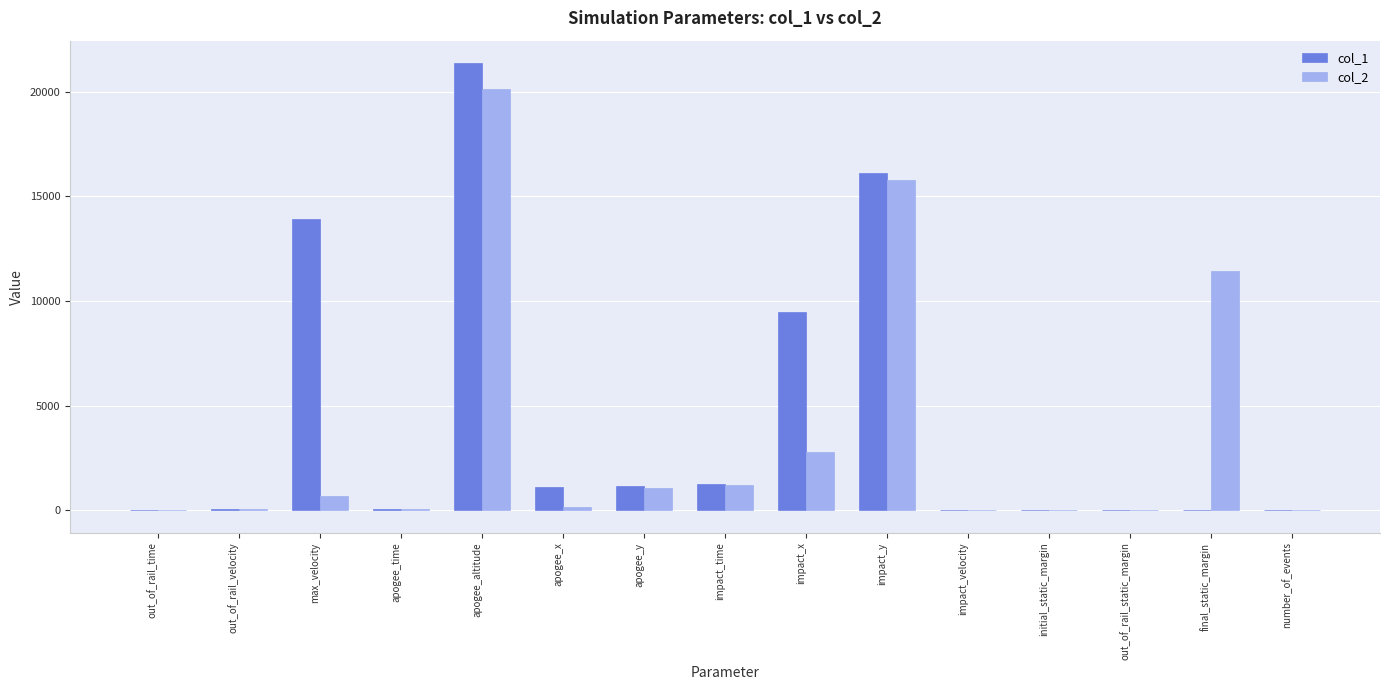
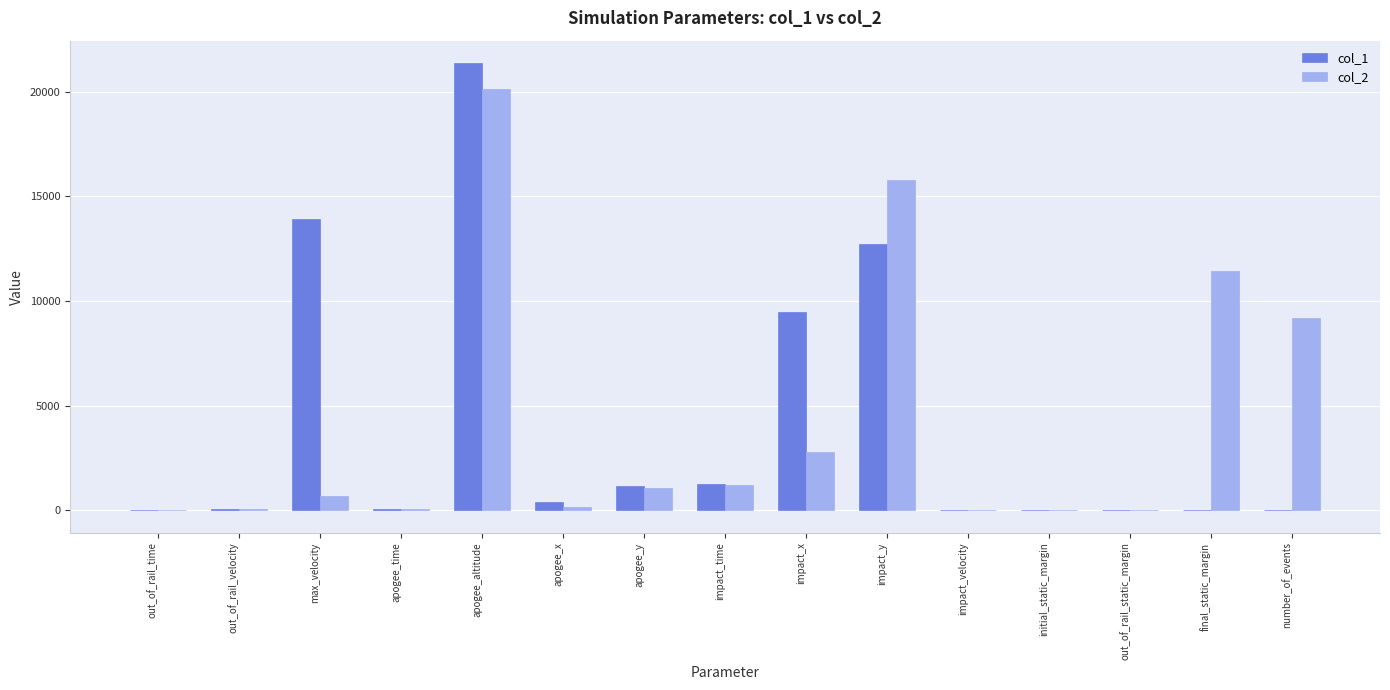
col_1, apogee_x: 1100 -> 400
col_1, impact_y: 16100 -> 12700
col_2, number_of_events: 0 -> 9200
